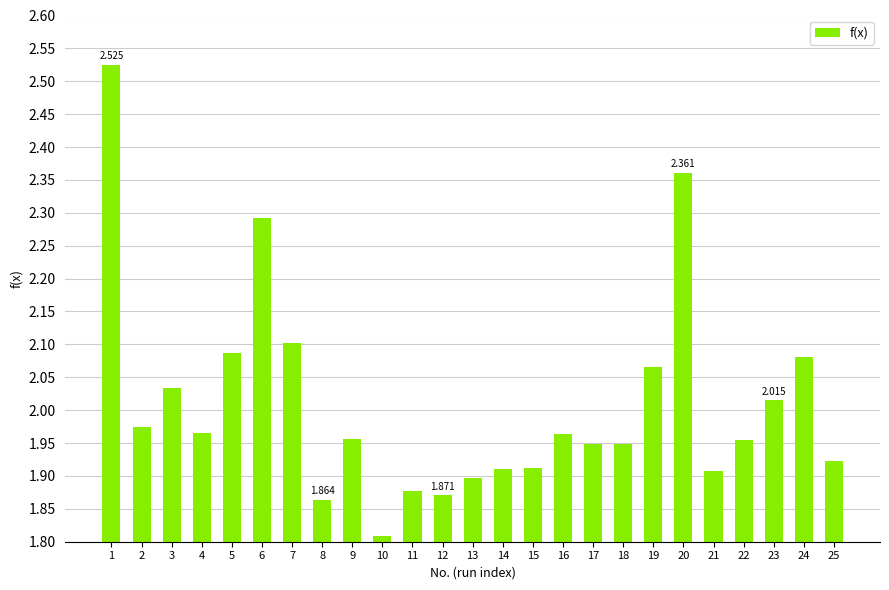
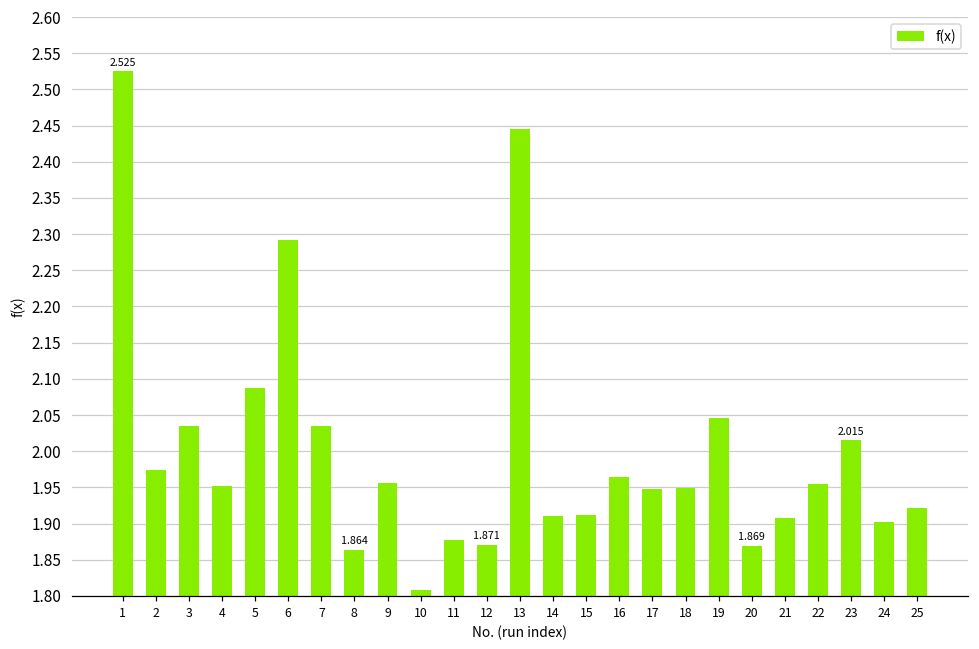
4: 1.97 -> 1.95
7: 2.10 -> 2.04
13: 1.90 -> 2.44
19: 2.07 -> 2.05
20: 2.361 -> 1.869
24: 2.08 -> 1.90
